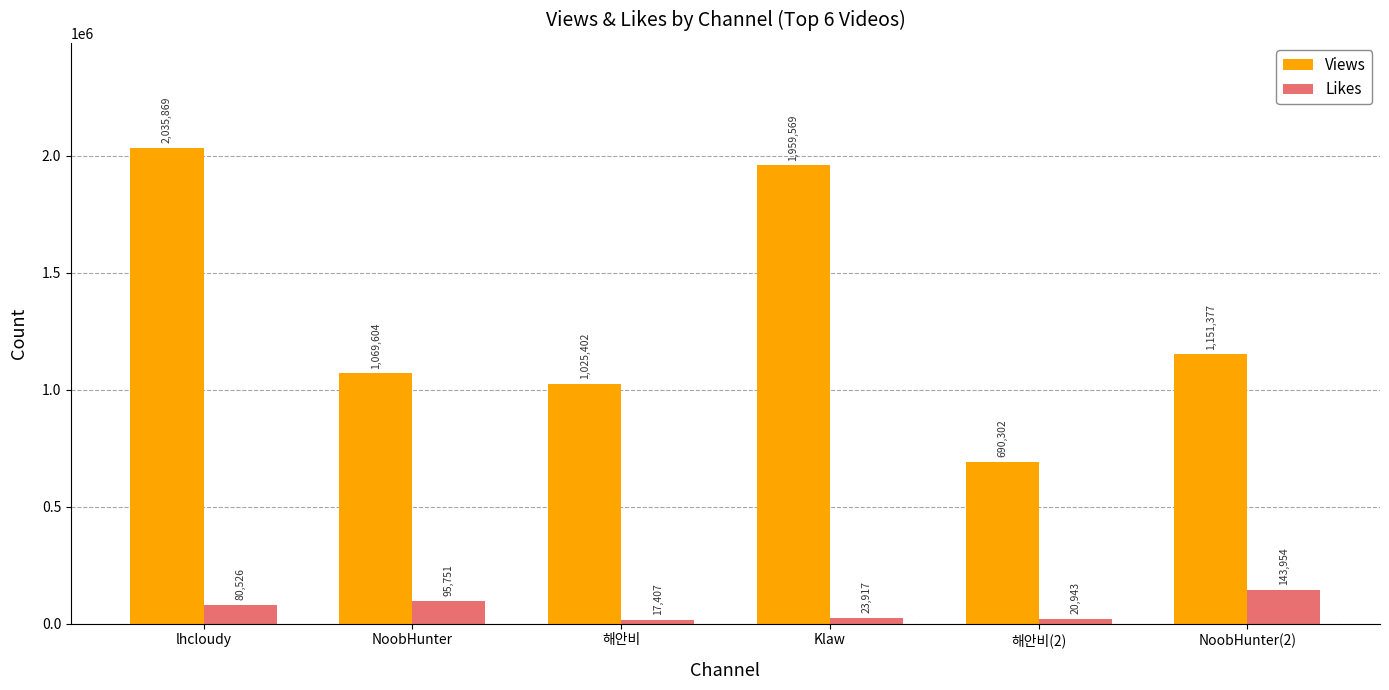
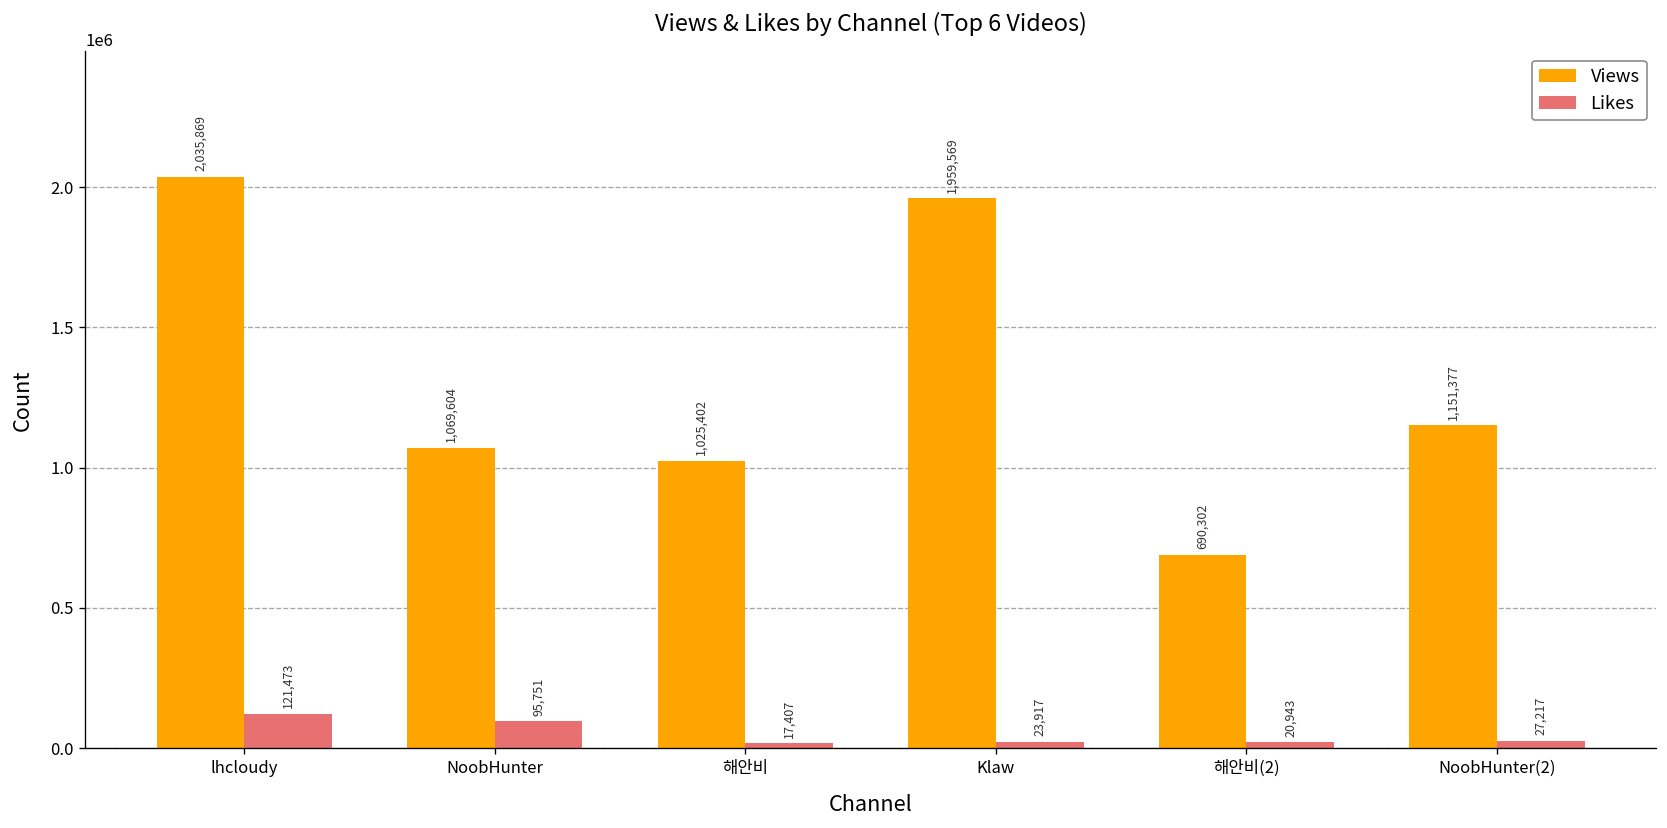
Likes, lhcloudy: 80,526 -> 121,473
Likes, NoobHunter(2): 143,954 -> 27,217
